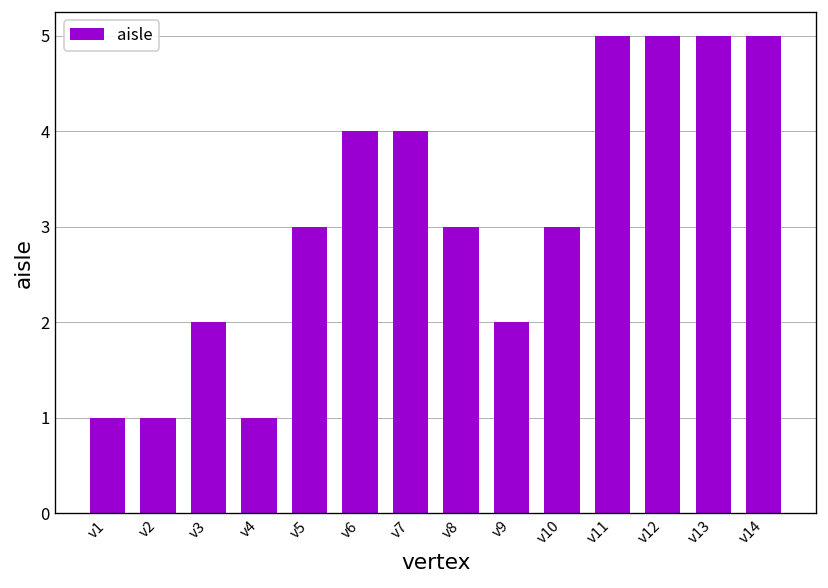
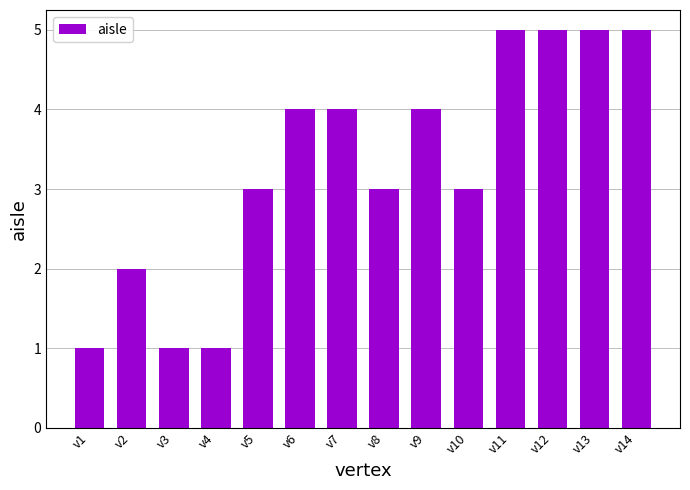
v2: 1 -> 2
v3: 2 -> 1
v9: 2 -> 4
